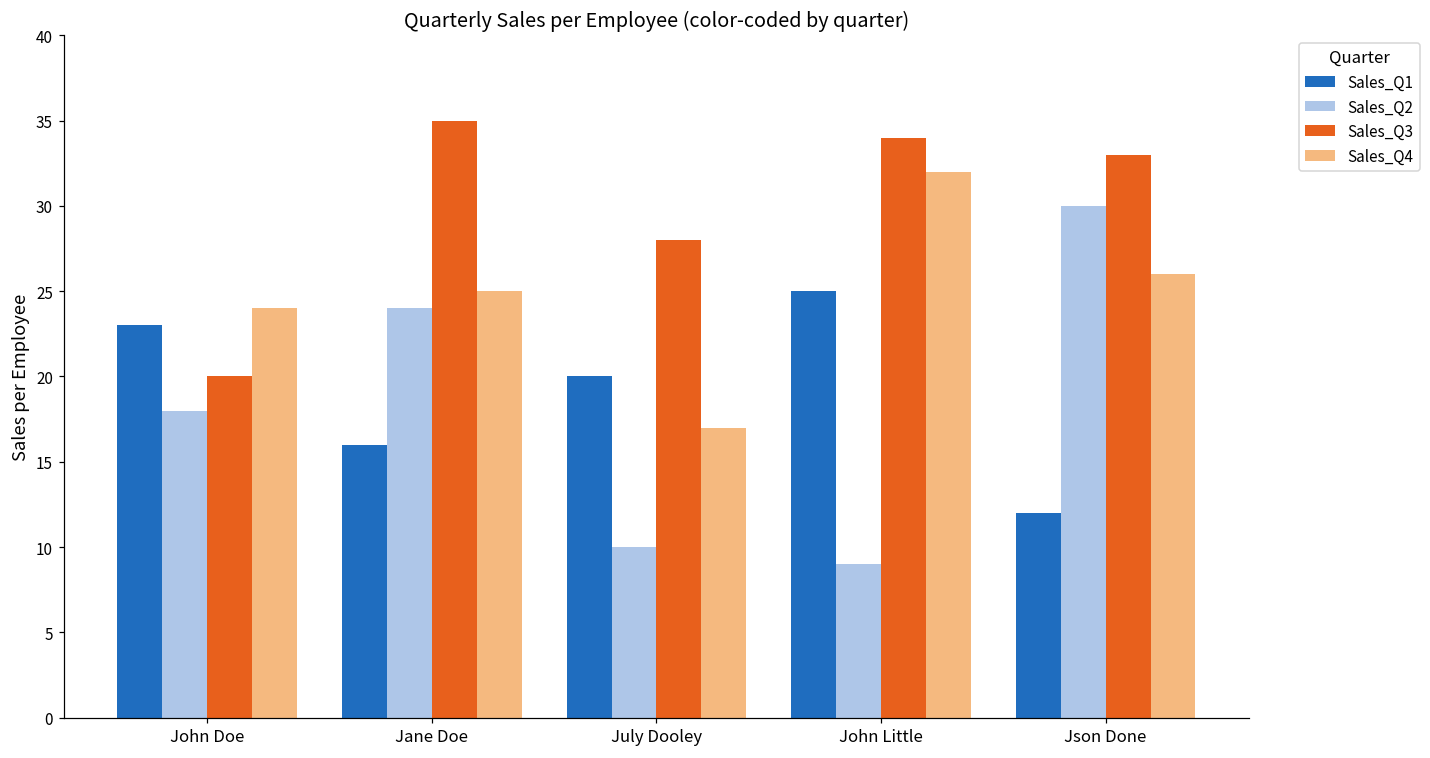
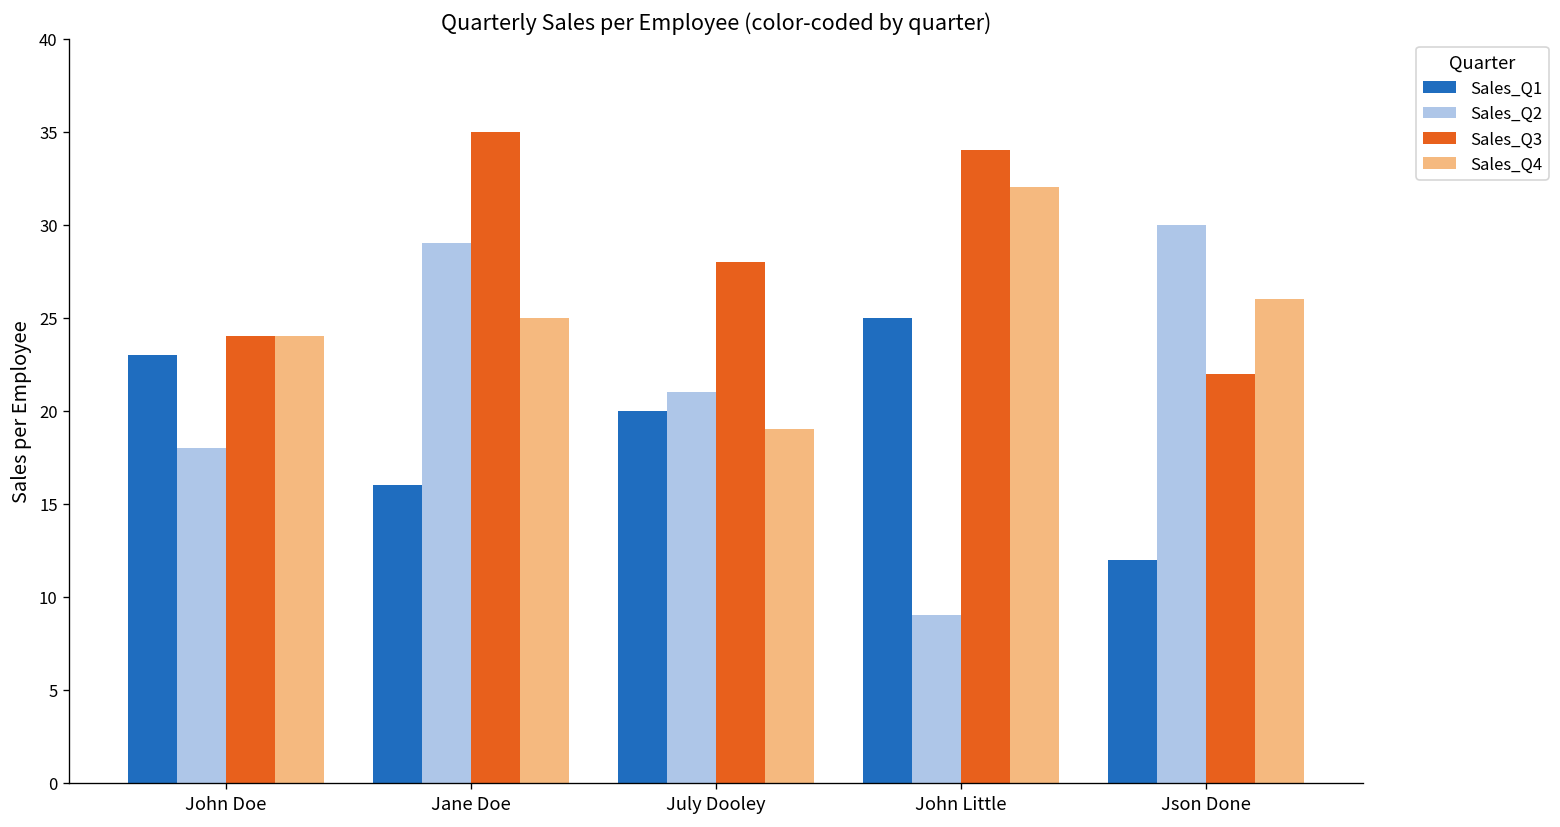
Sales_Q3, John Doe: 20 -> 24
Sales_Q2, Jane Doe: 24 -> 29
Sales_Q2, July Dooley: 10 -> 21
Sales_Q4, July Dooley: 17 -> 19
Sales_Q3, Json Done: 33 -> 22
